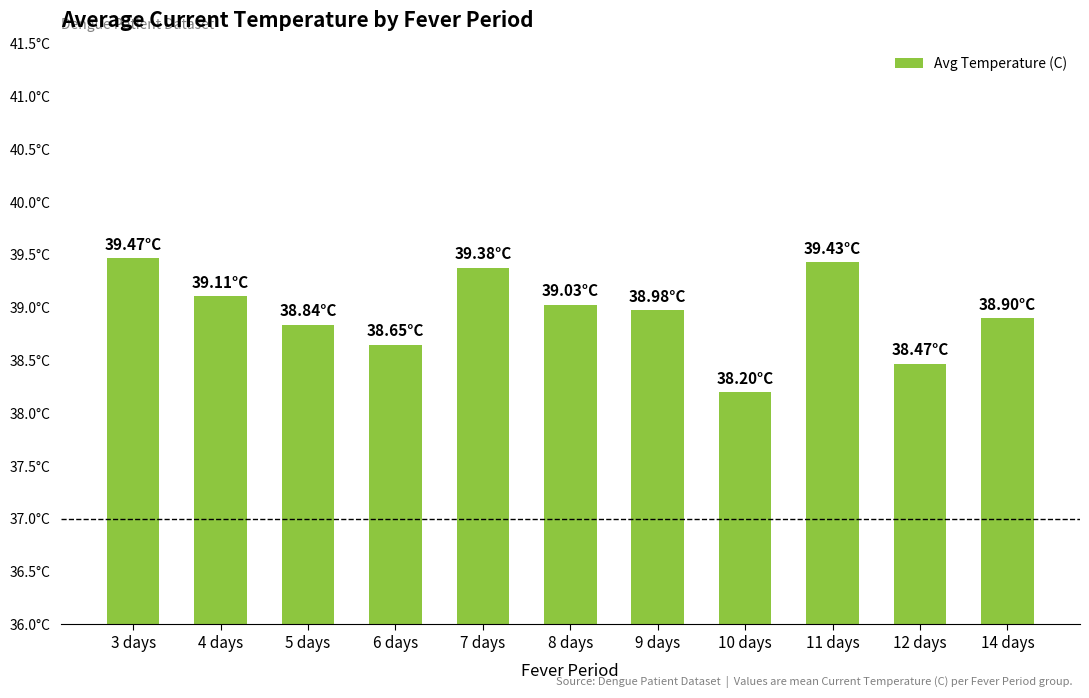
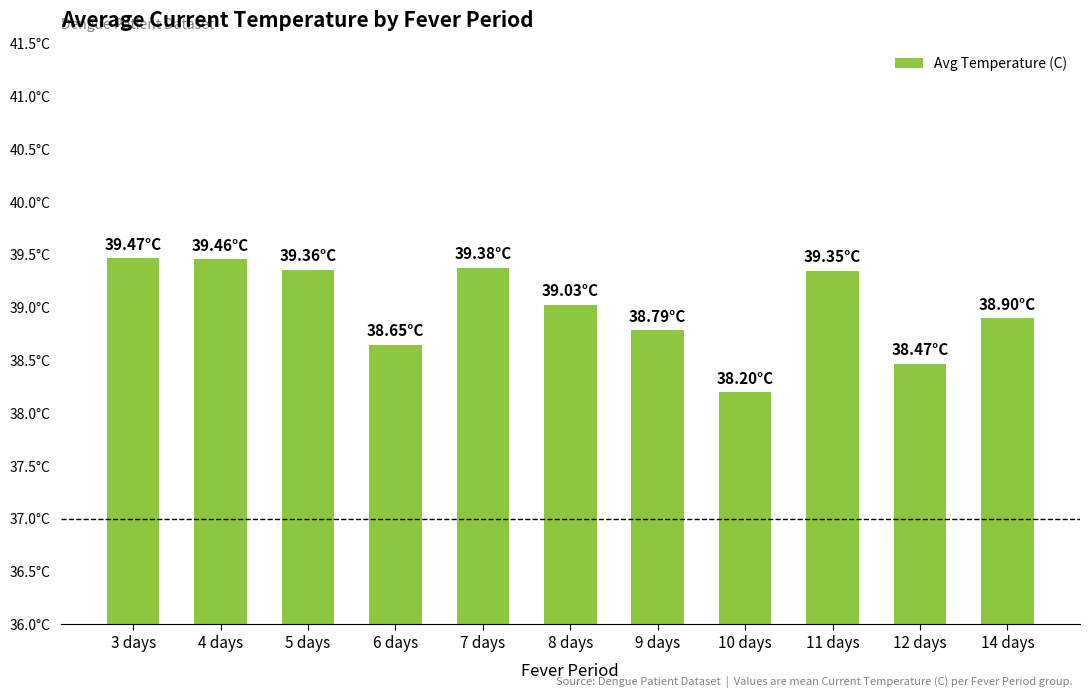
4 days: 39.11°C -> 39.46°C
5 days: 38.84°C -> 39.36°C
9 days: 38.98°C -> 38.79°C
11 days: 39.43°C -> 39.35°C
